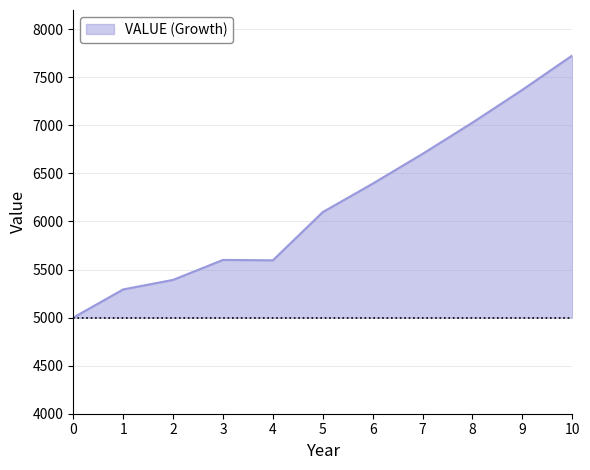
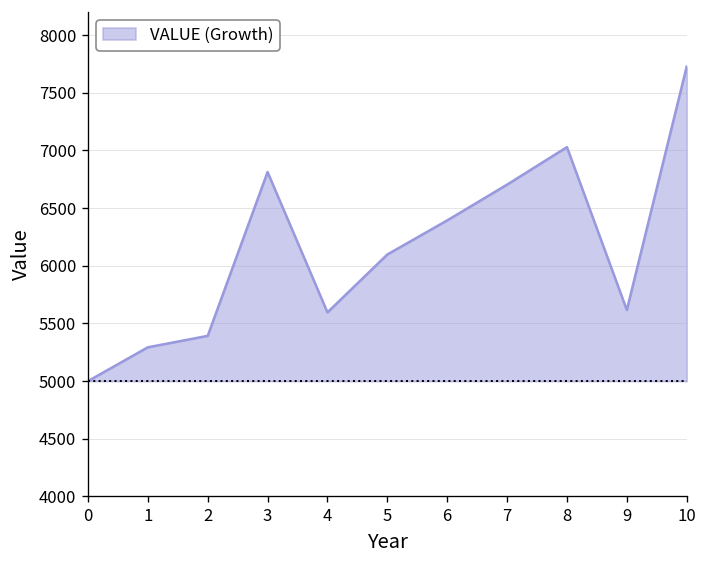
3: 5600 -> 6800
9: 7400 -> 5600
